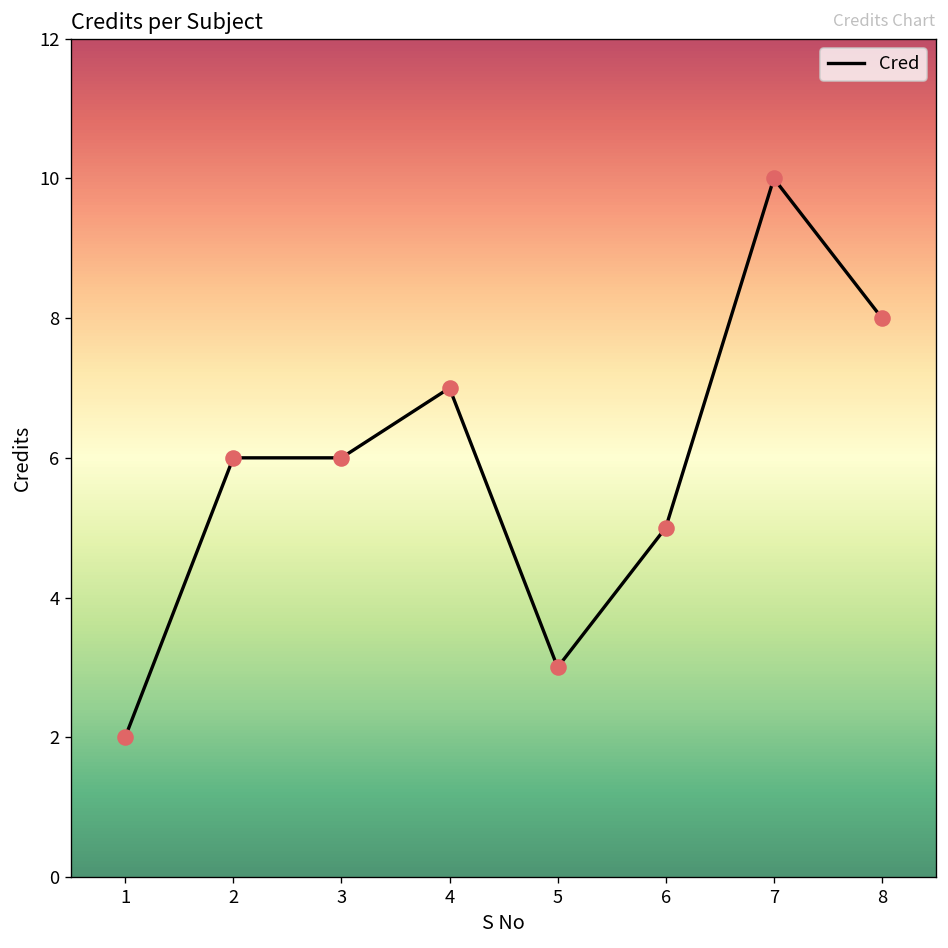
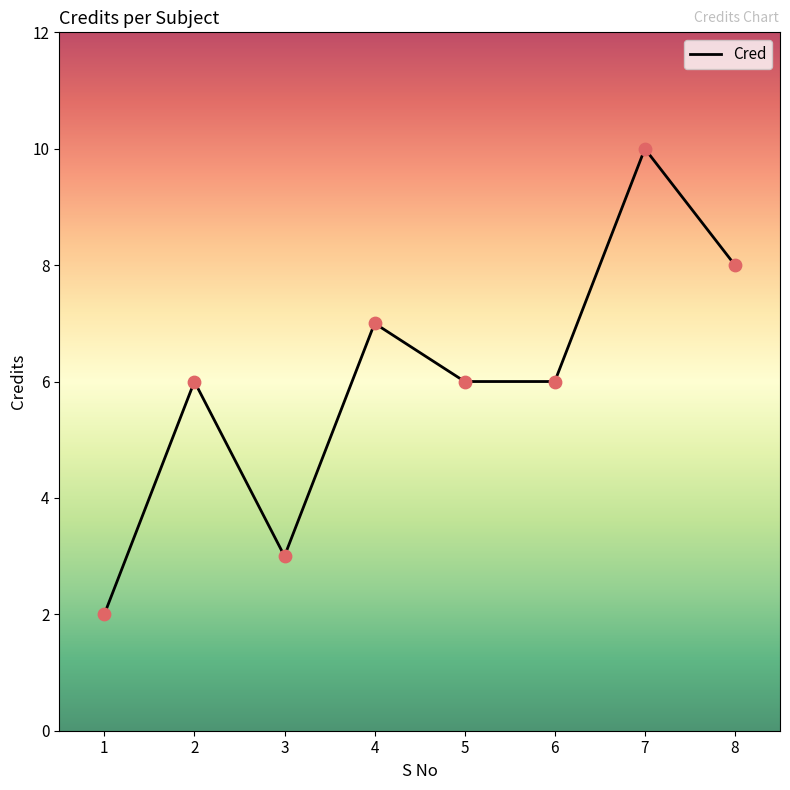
3: 6 -> 3
5: 3 -> 6
6: 5 -> 6
